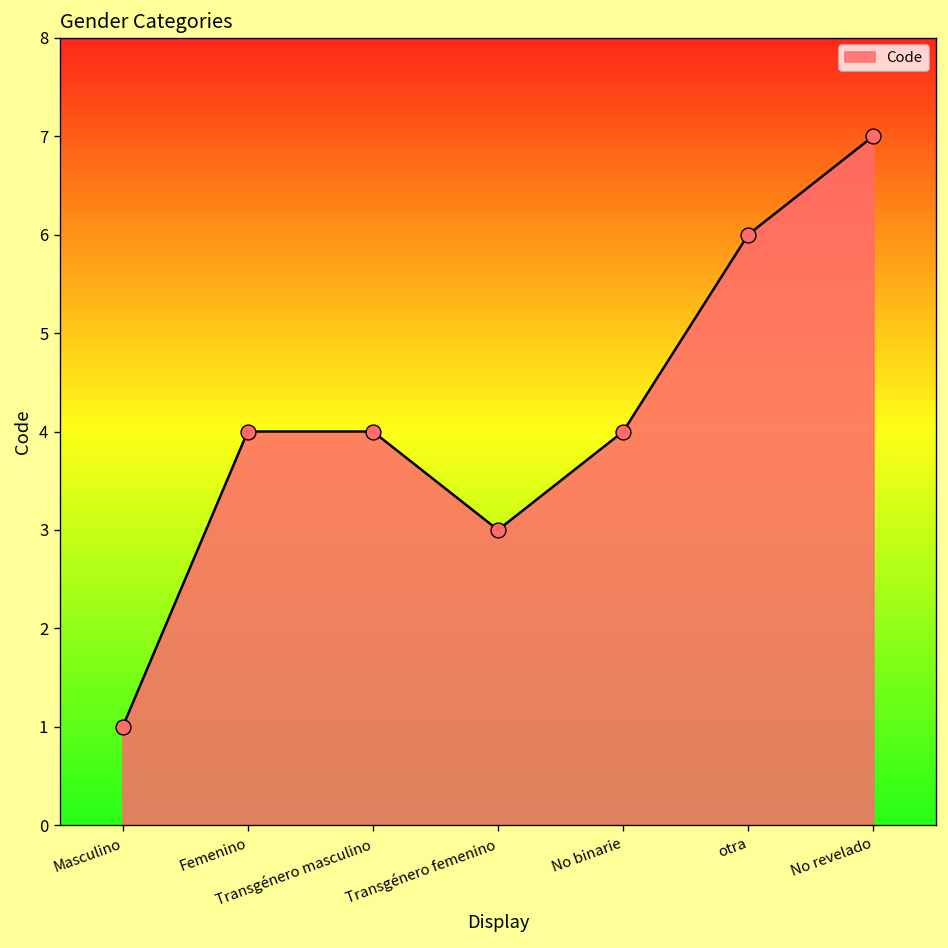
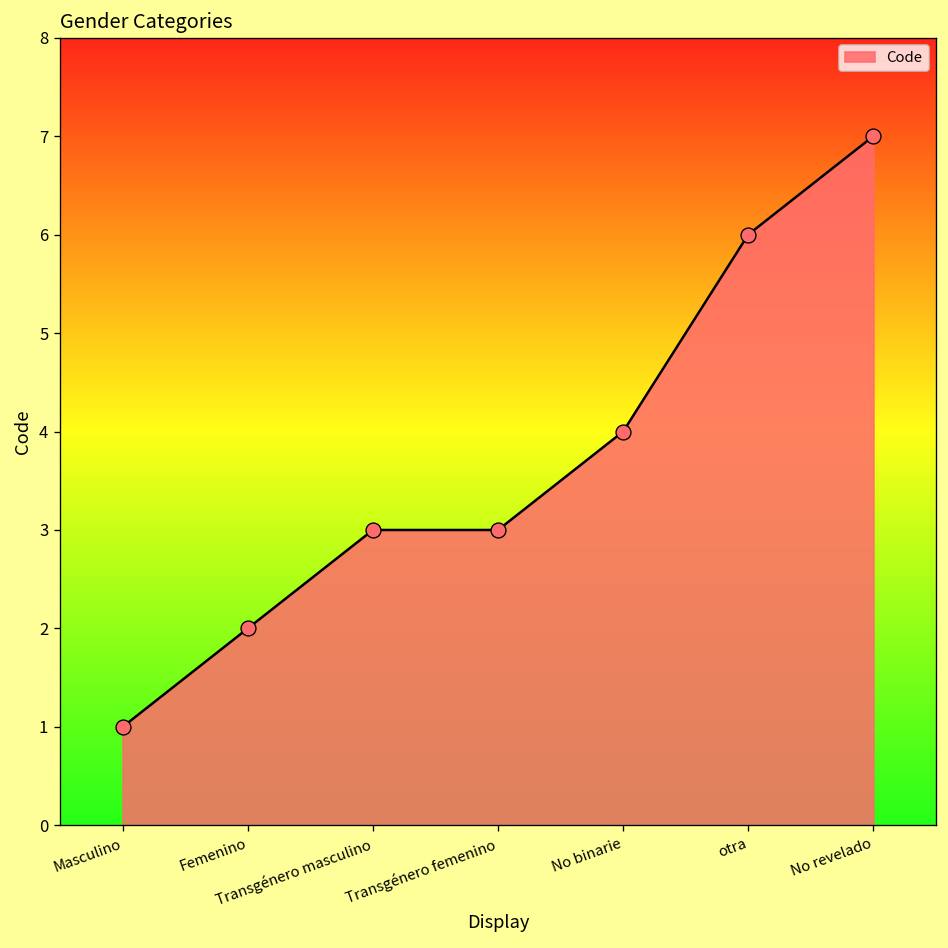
Femenino: 4 -> 2
Transgénero masculino: 4 -> 3
